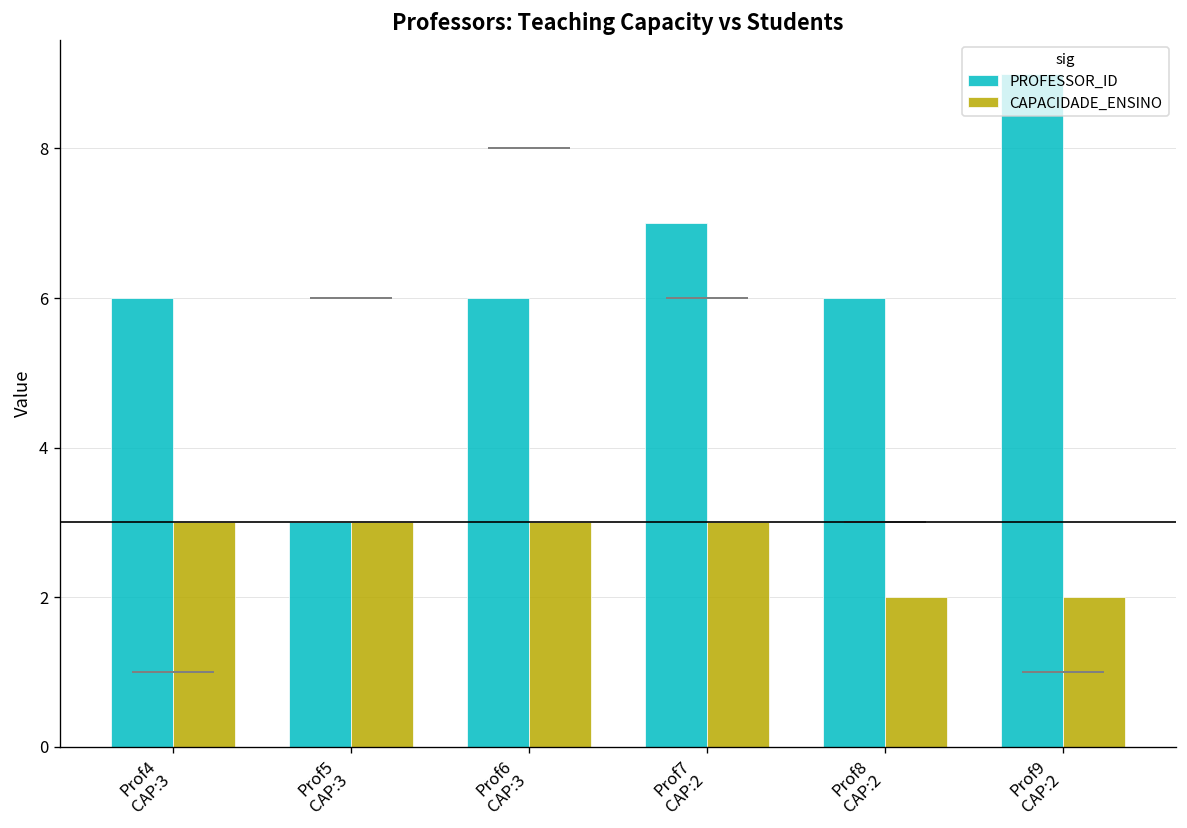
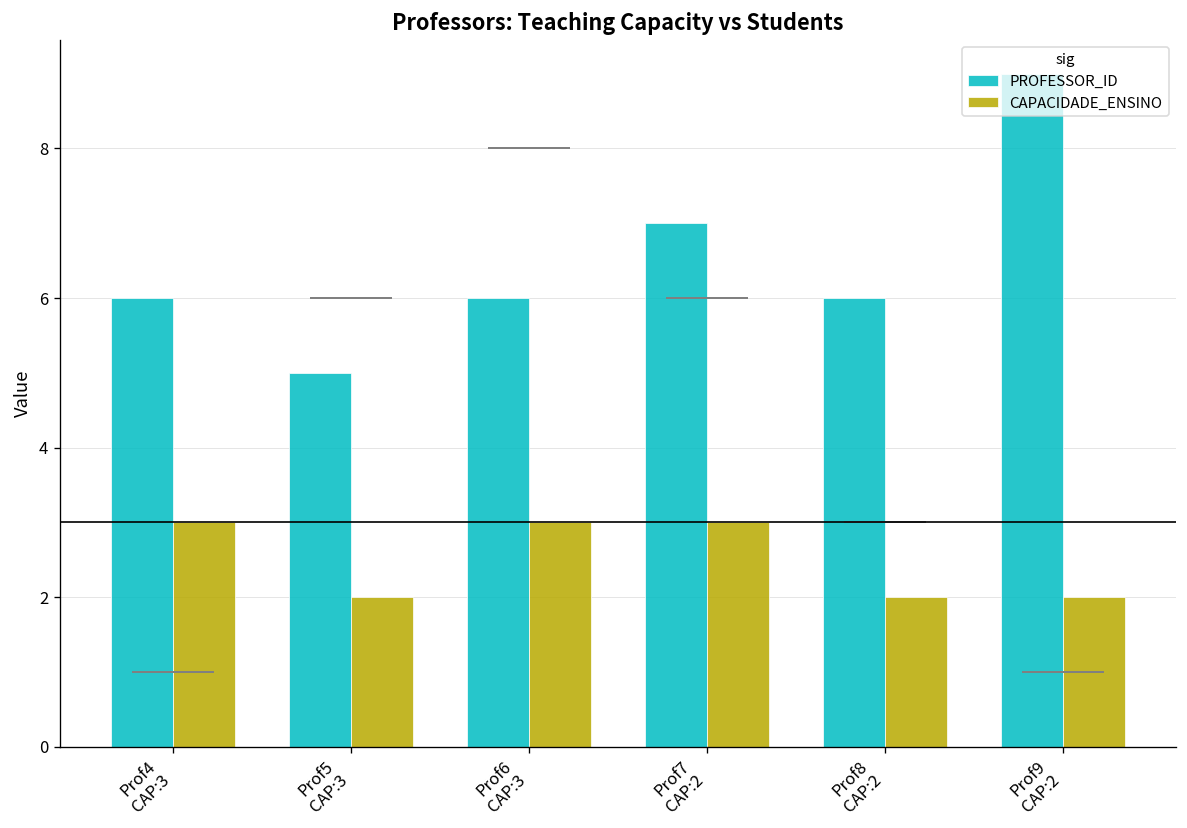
PROFESSOR_ID, Prof5 CAP:3: 3 -> 5
CAPACIDADE_ENSINO, Prof5 CAP:3: 3 -> 2
